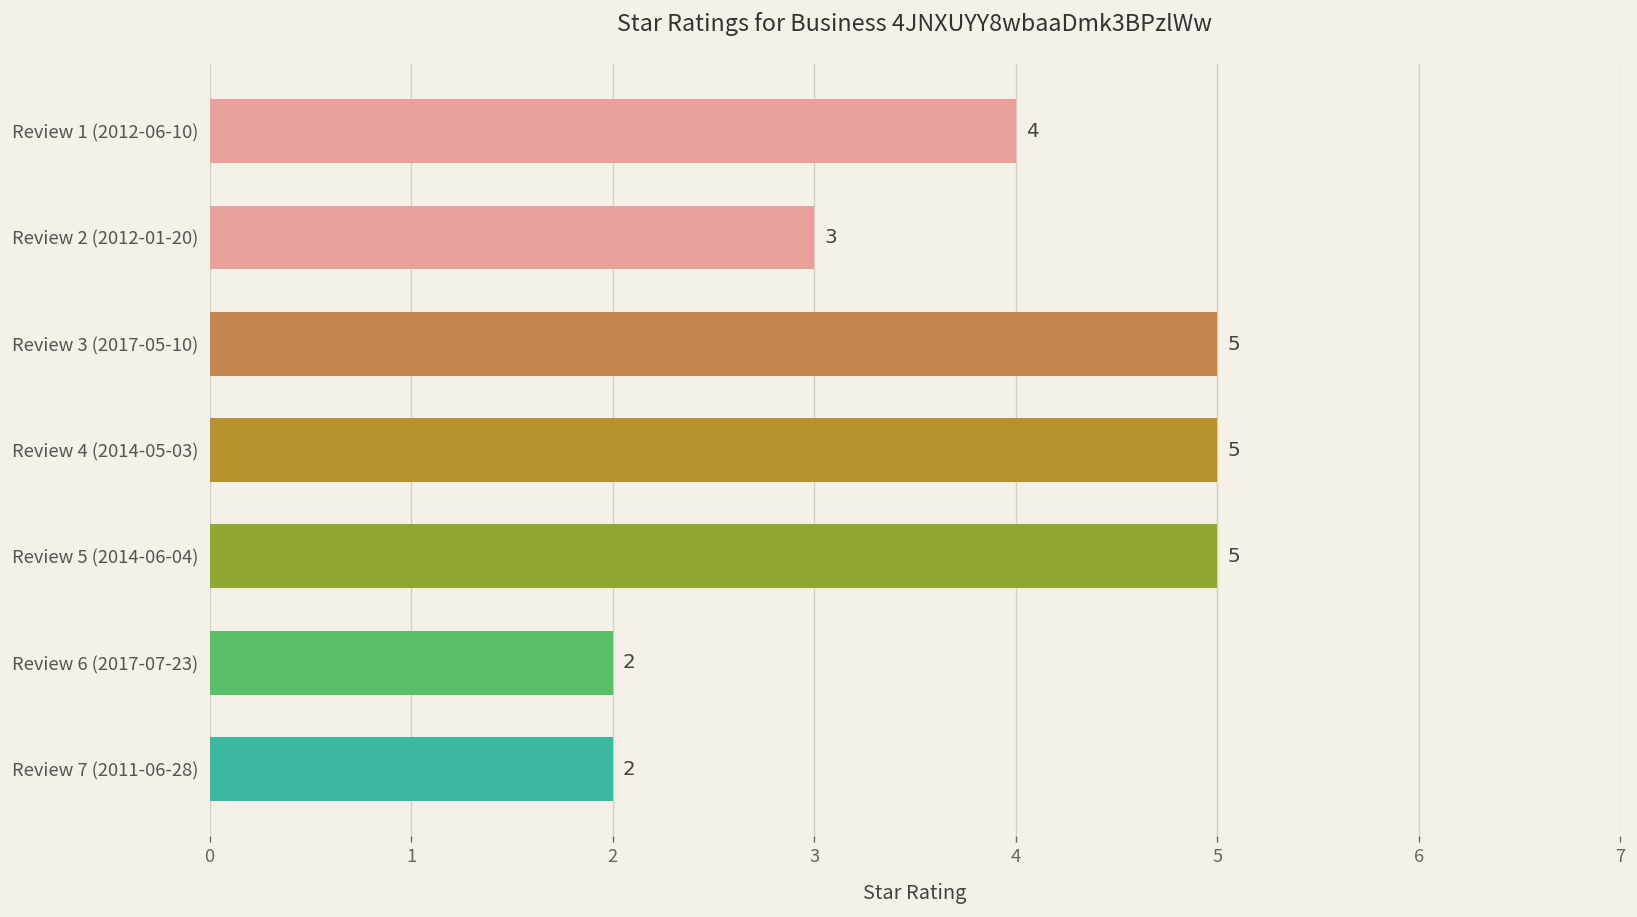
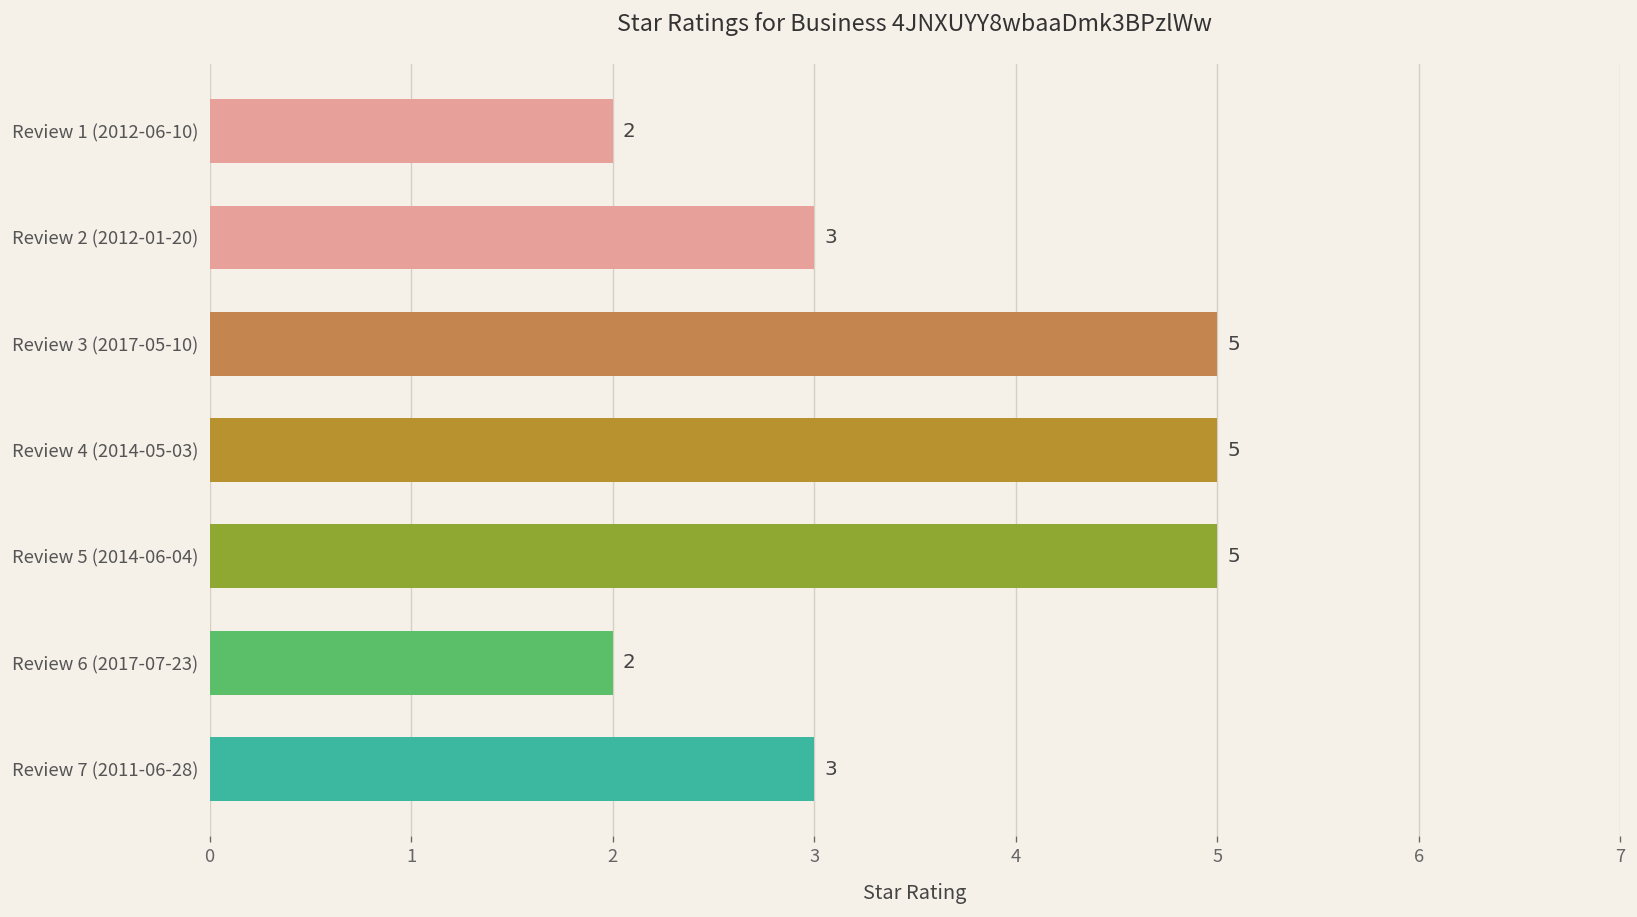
Review 1 (2012-06-10): 4 -> 2
Review 7 (2011-06-28): 2 -> 3
